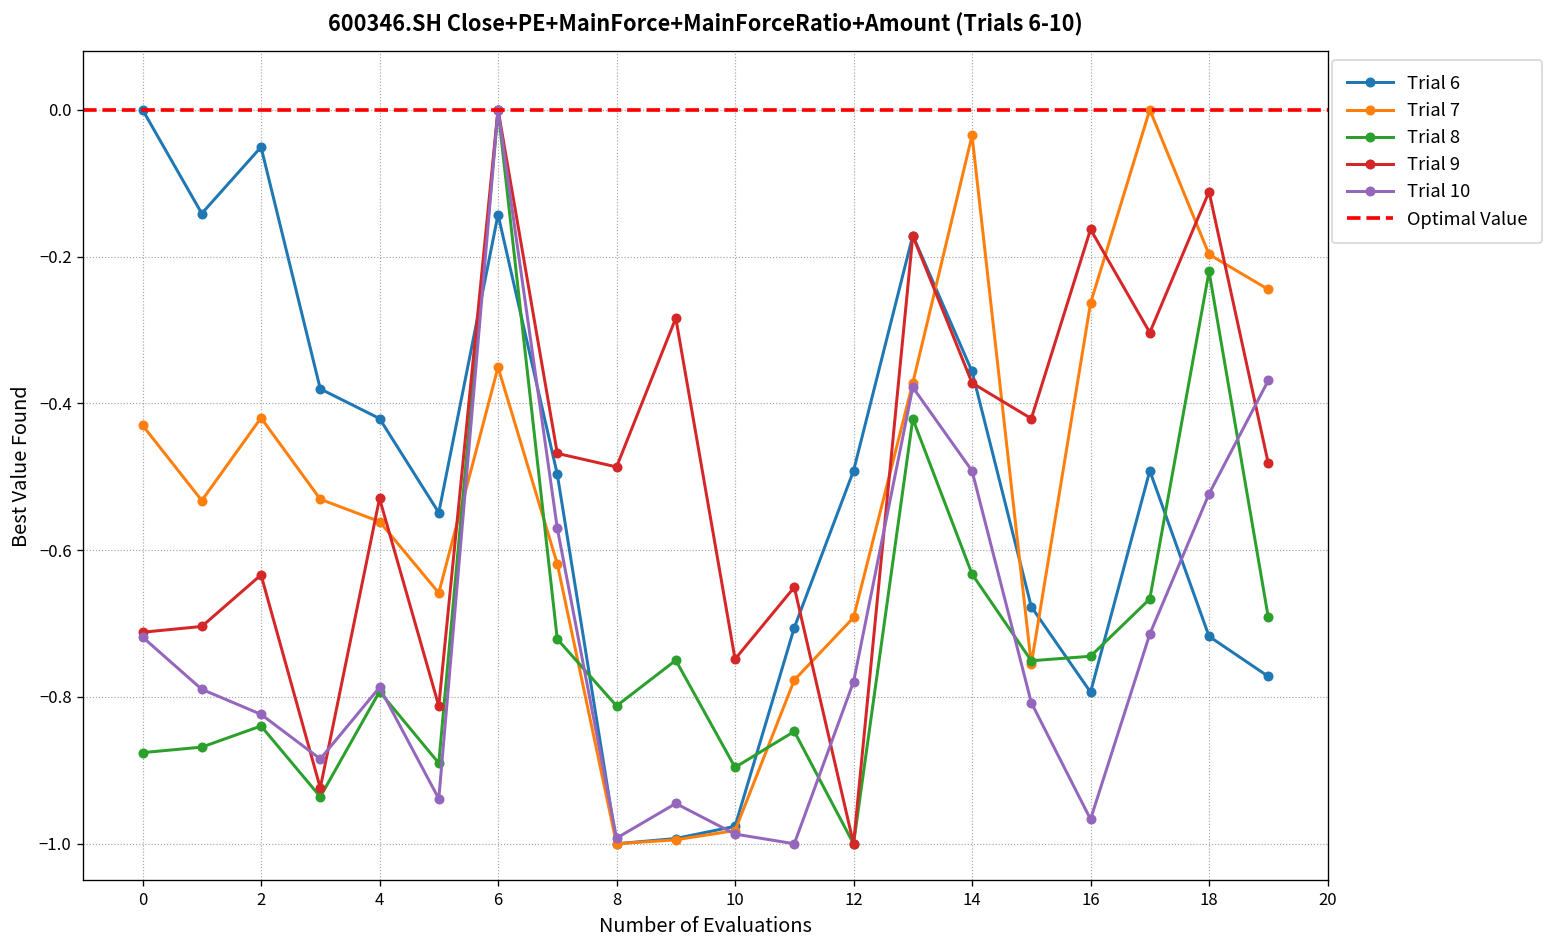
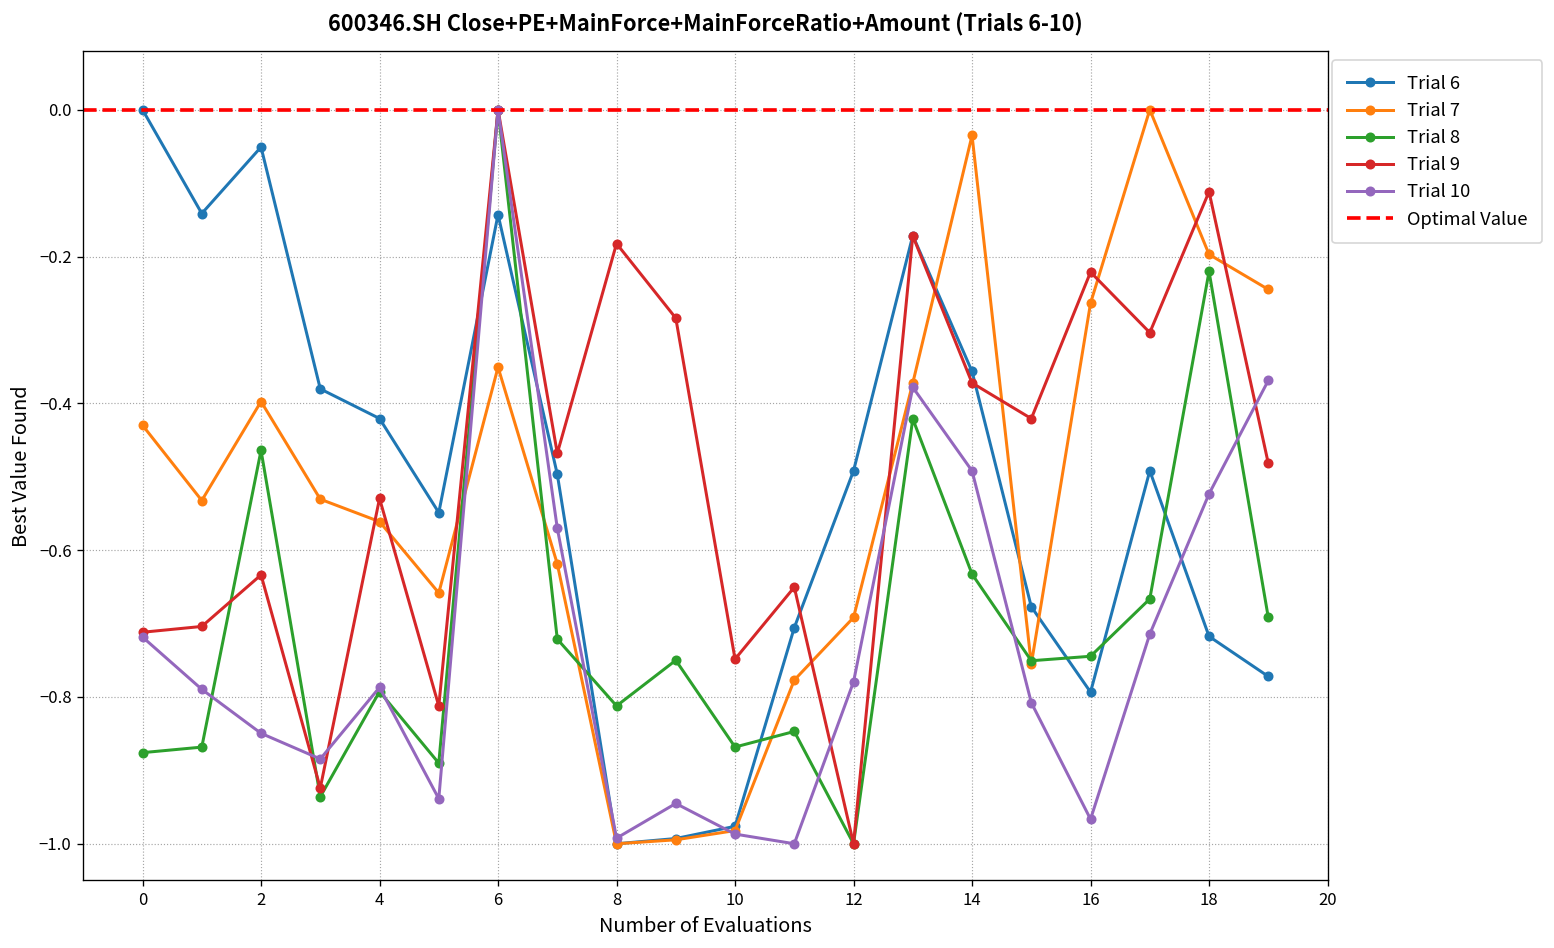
Trial 7, 2: -0.42 -> -0.40
Trial 8, 2: -0.84 -> -0.46
Trial 10, 2: -0.82 -> -0.85
Trial 9, 8: -0.49 -> -0.18
Trial 8, 10: -0.90 -> -0.87
Trial 9, 16: -0.16 -> -0.22
